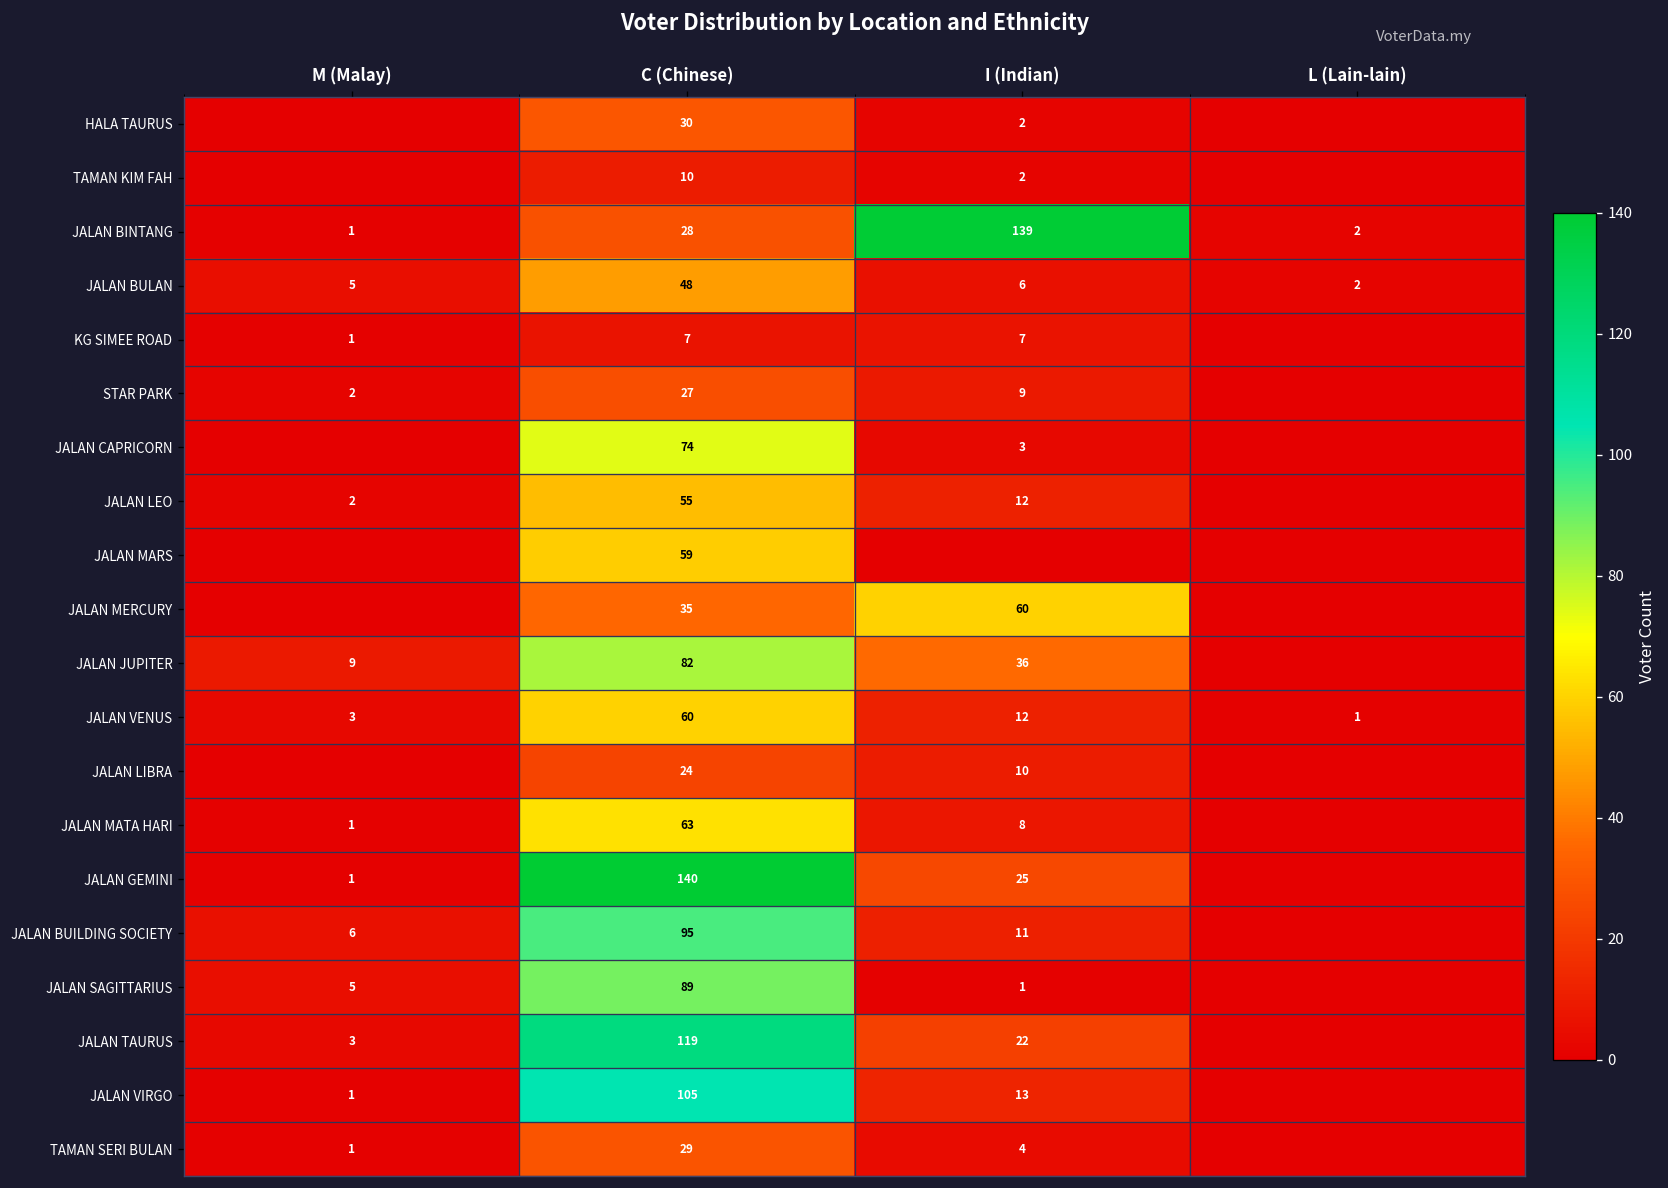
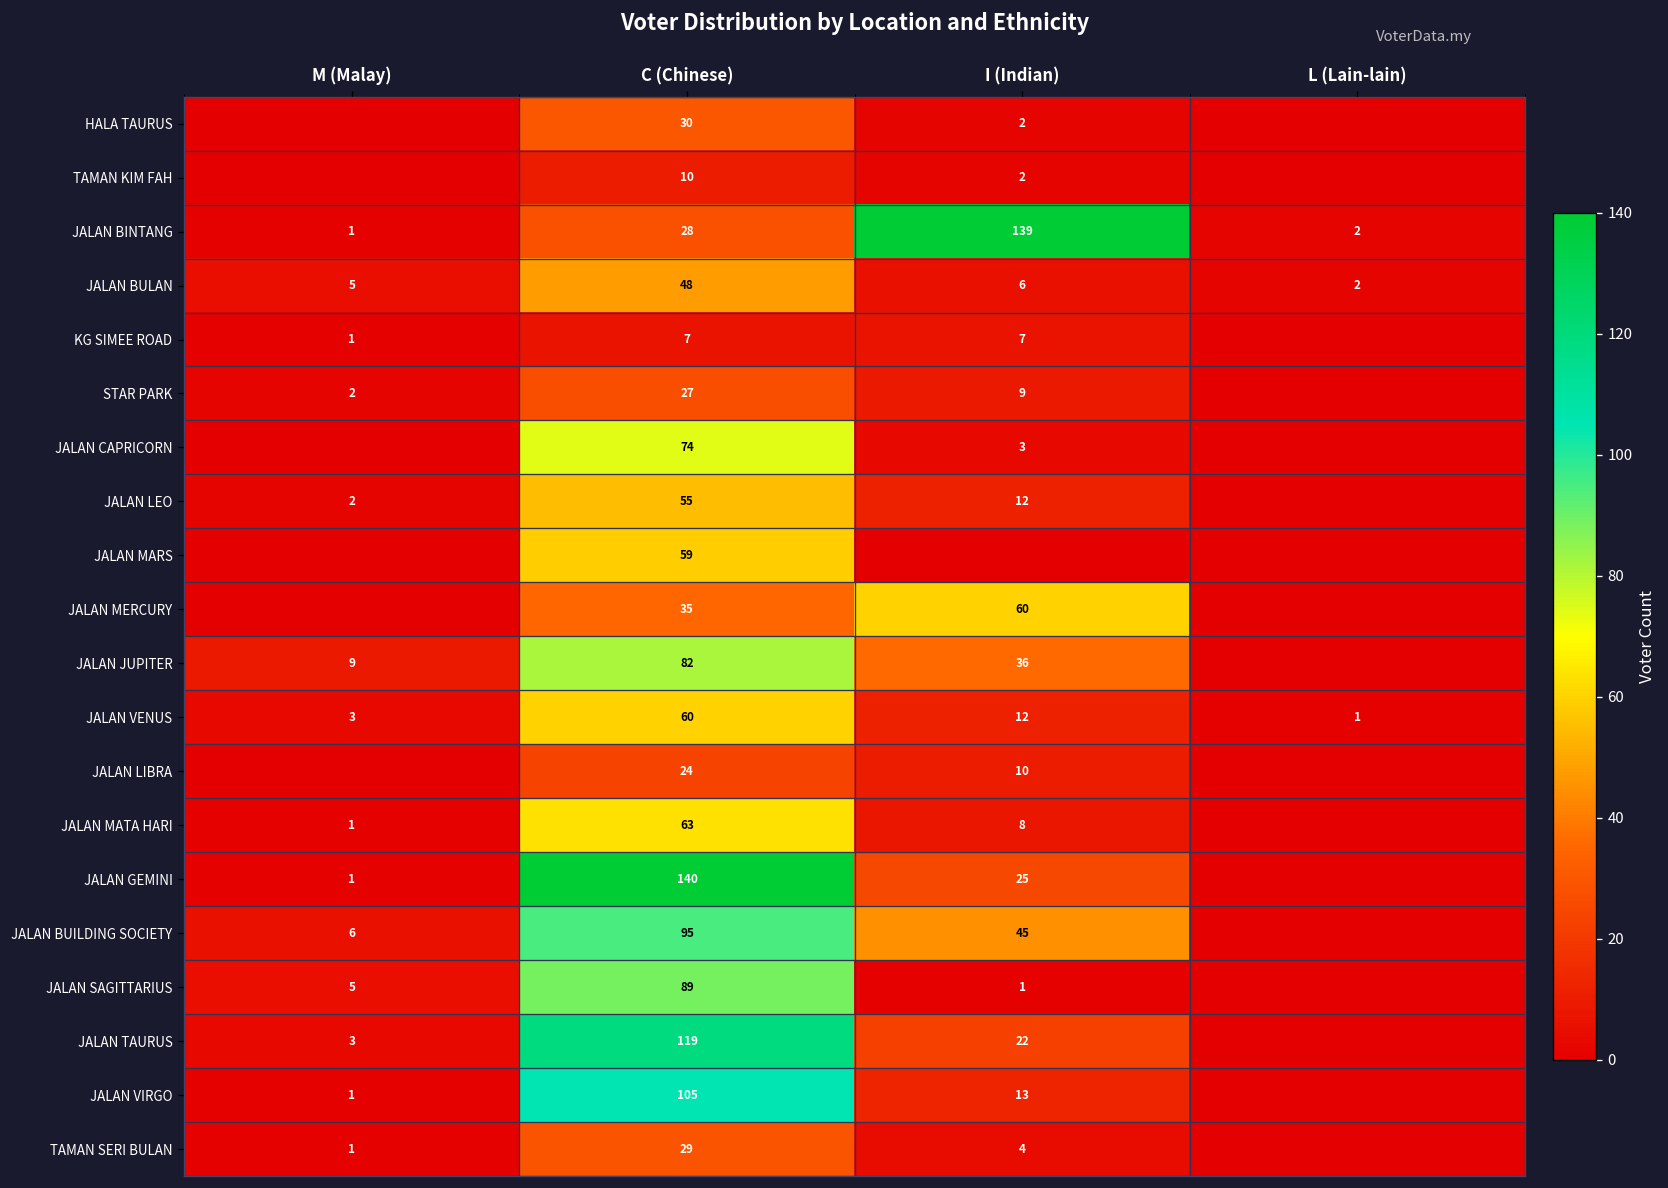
JALAN BUILDING SOCIETY, I (Indian): 11 -> 45
